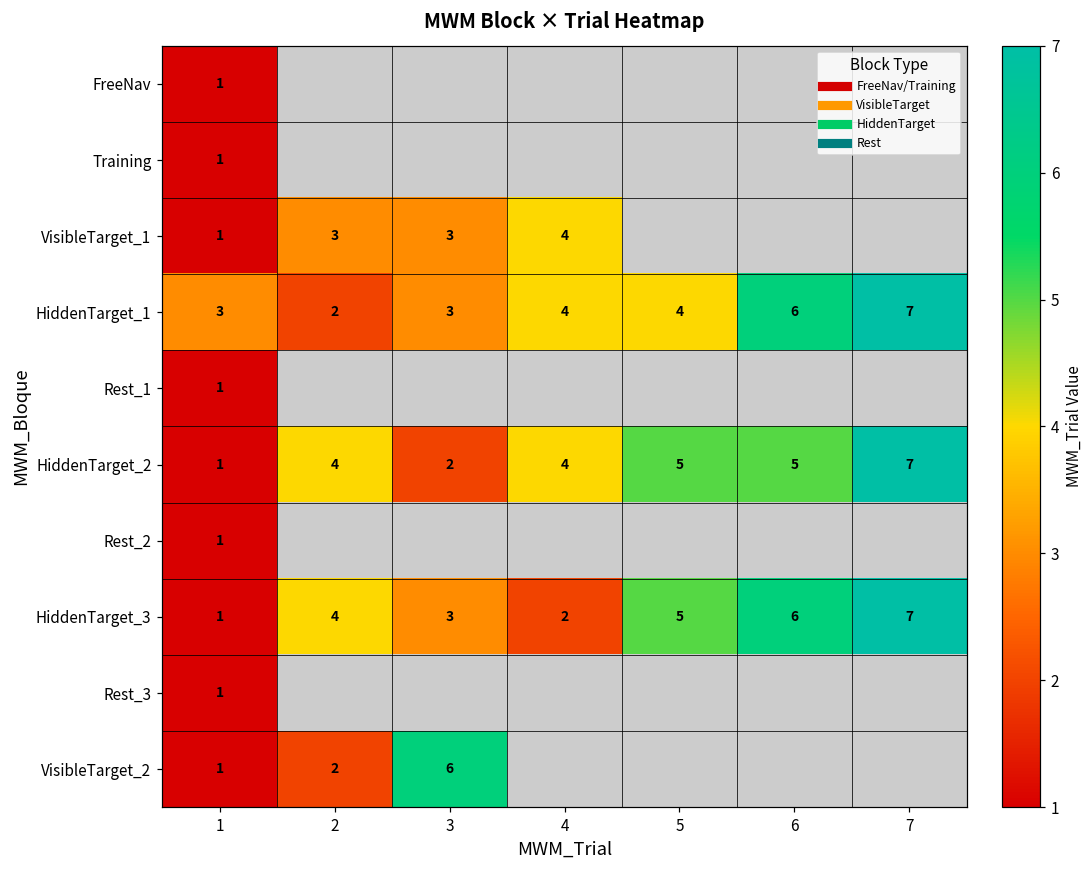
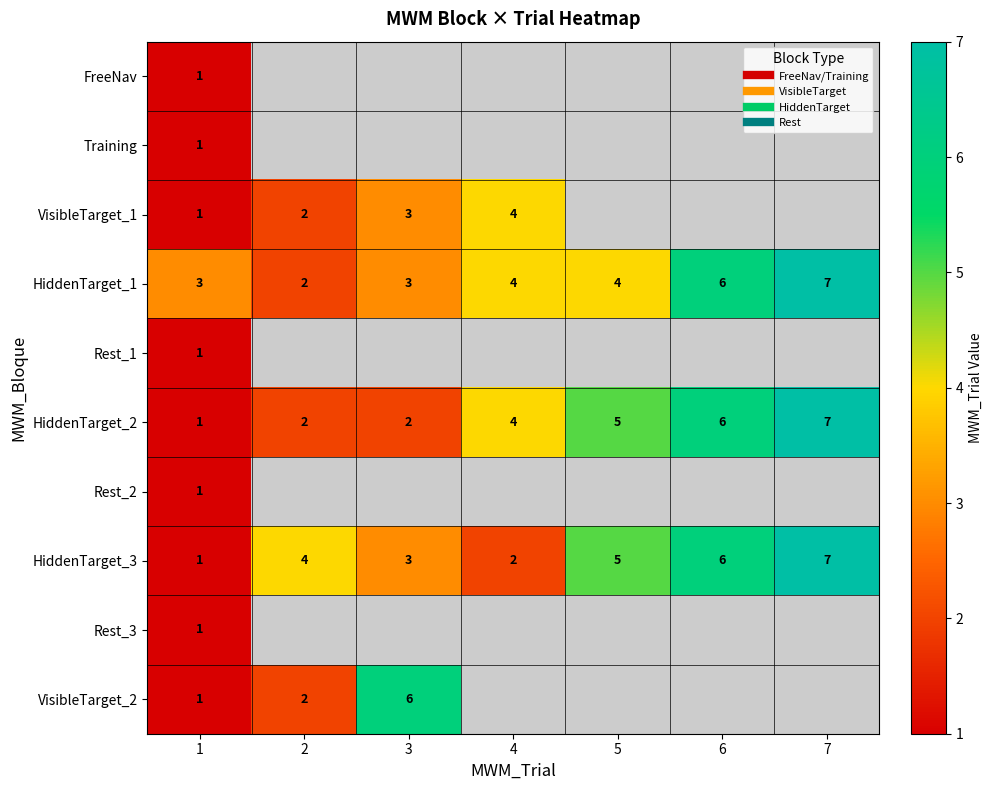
VisibleTarget_1, 2: 3 -> 2
HiddenTarget_2, 2: 4 -> 2
HiddenTarget_2, 6: 5 -> 6
